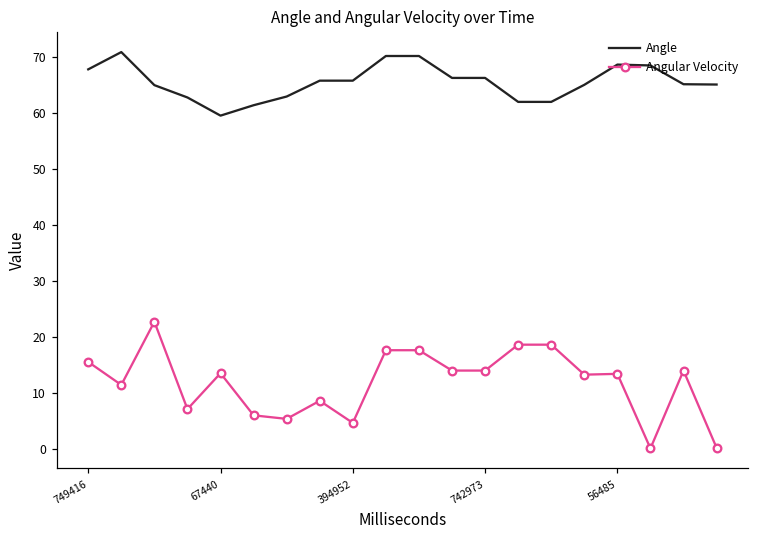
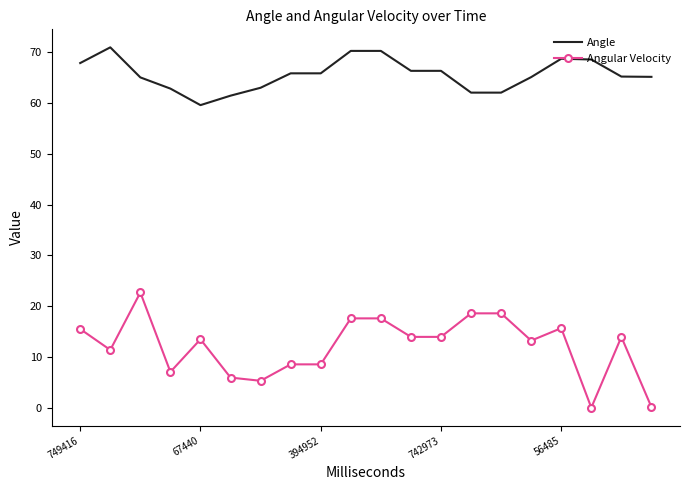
Angular Velocity, 394952: 5 -> 9
Angular Velocity, 56485: 13 -> 16
